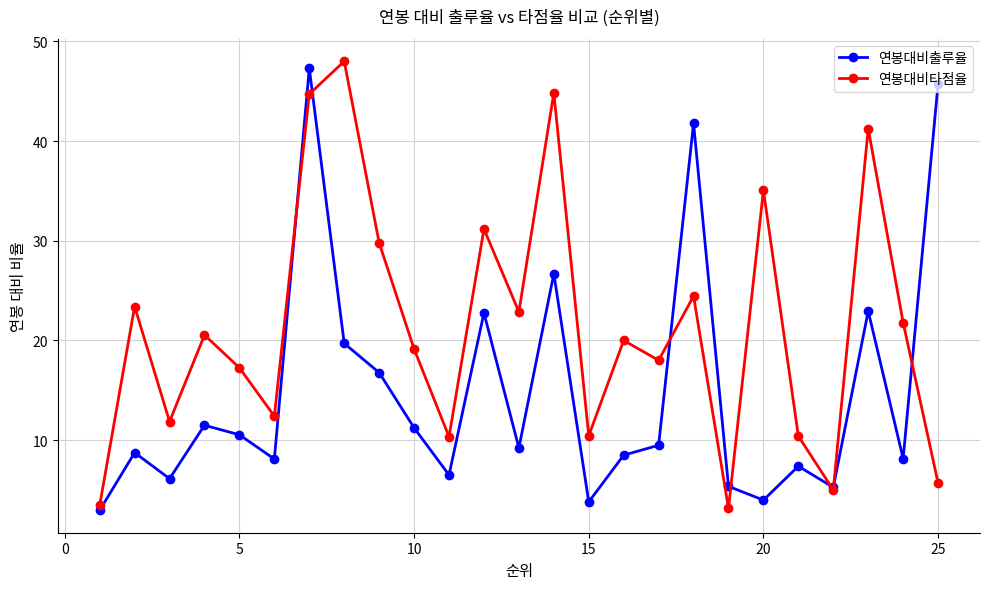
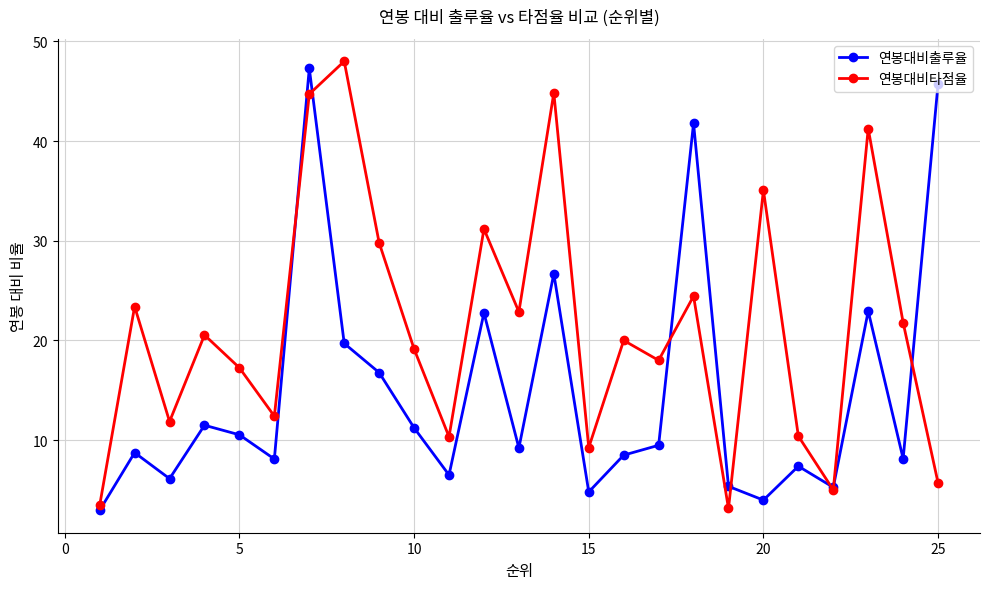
연봉대비출루율, 15: 4 -> 5
연봉대비타점율, 15: 10 -> 9
